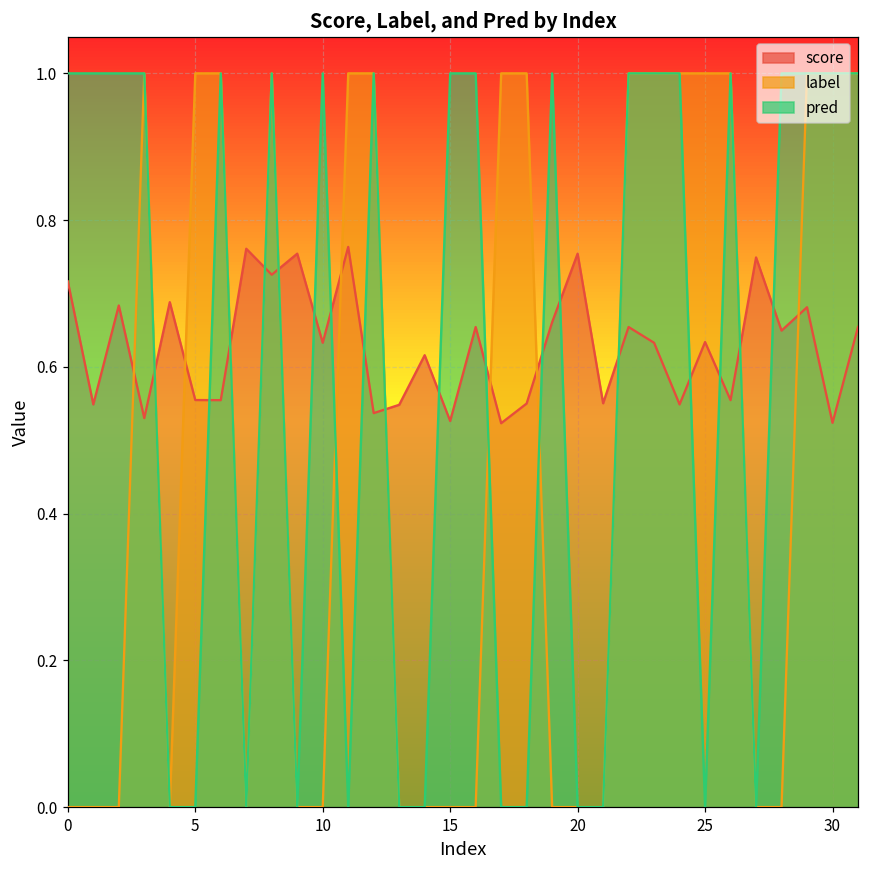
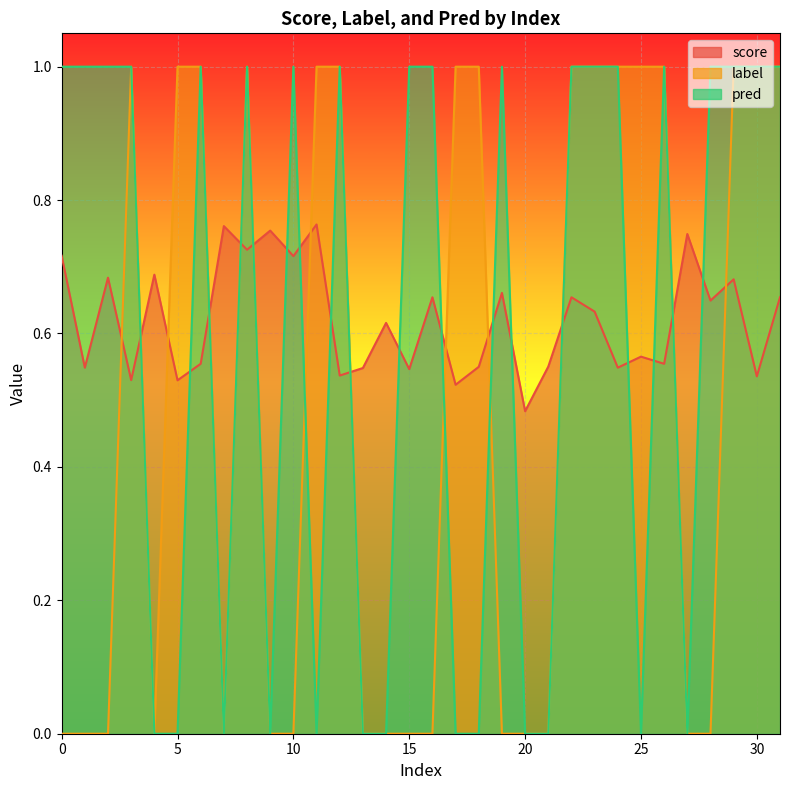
score, 5: 0.55 -> 0.53
score, 10: 0.63 -> 0.72
score, 15: 0.53 -> 0.55
score, 20: 0.75 -> 0.48
score, 25: 0.63 -> 0.57
score, 30: 0.52 -> 0.54
